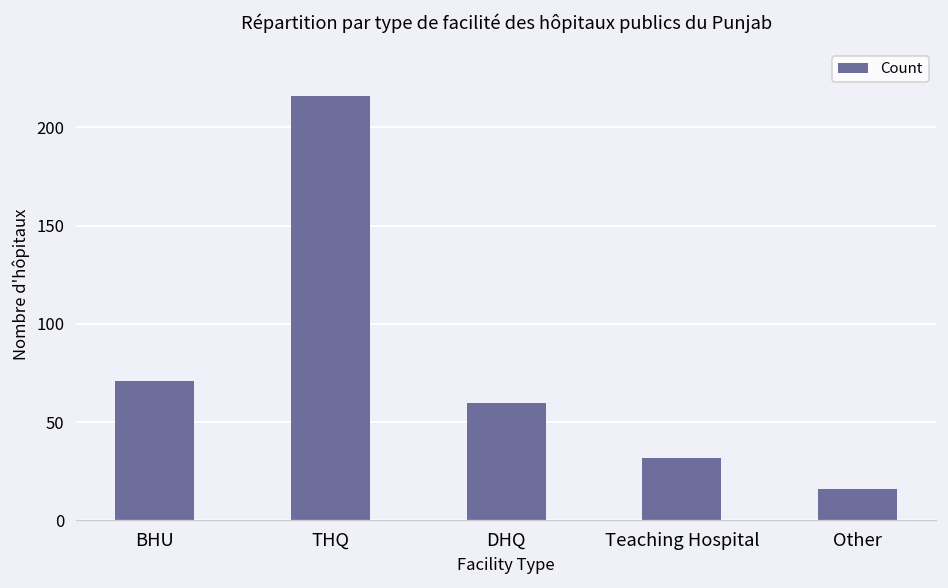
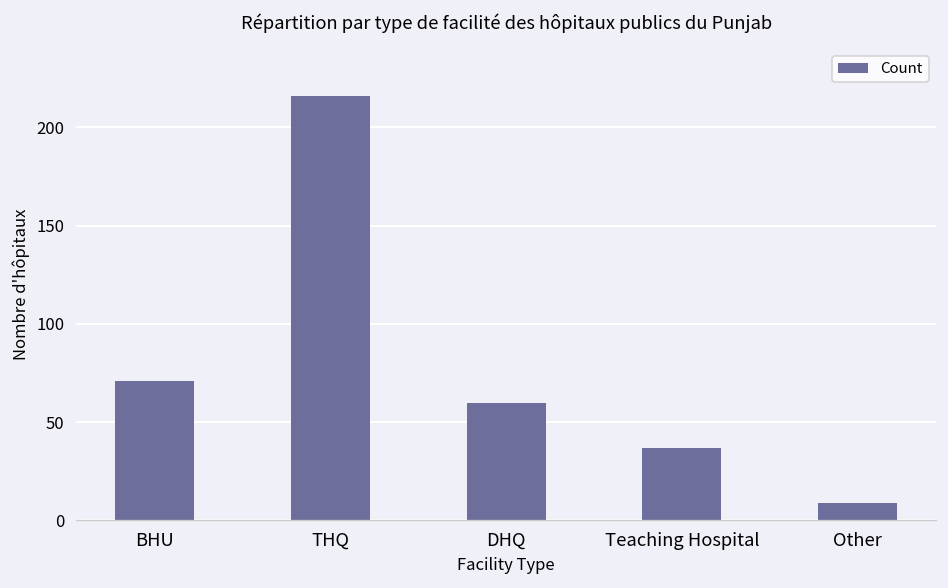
Teaching Hospital: 32 -> 37
Other: 16 -> 9
